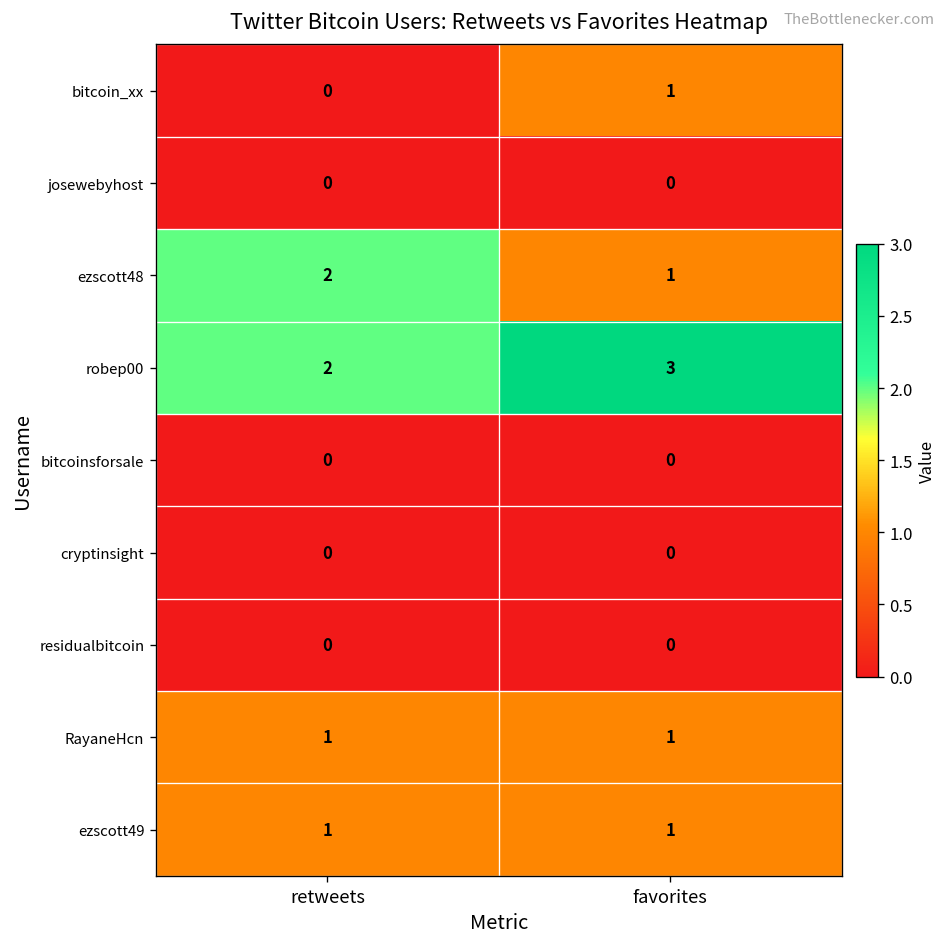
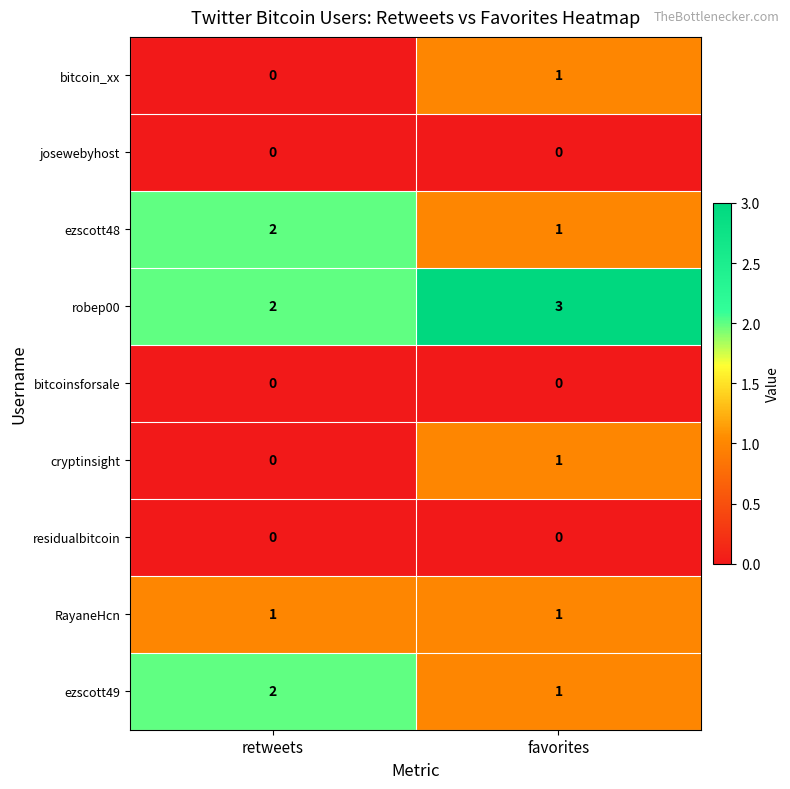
cryptinsight, favorites: 0 -> 1
ezscott49, retweets: 1 -> 2
